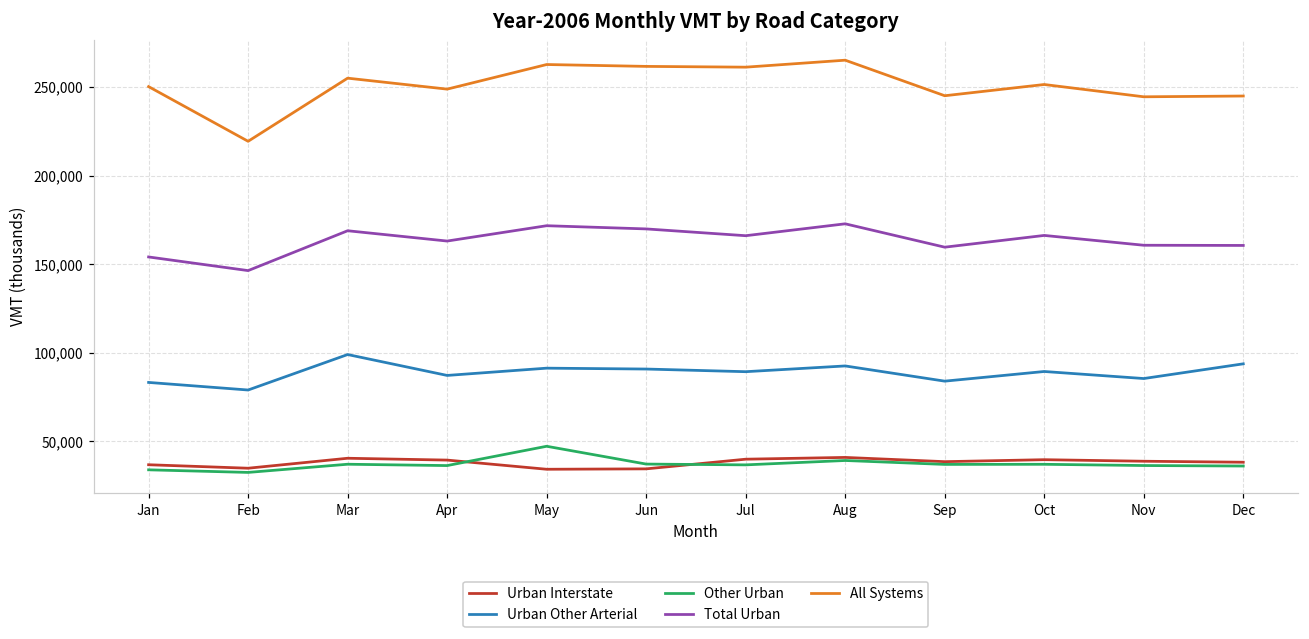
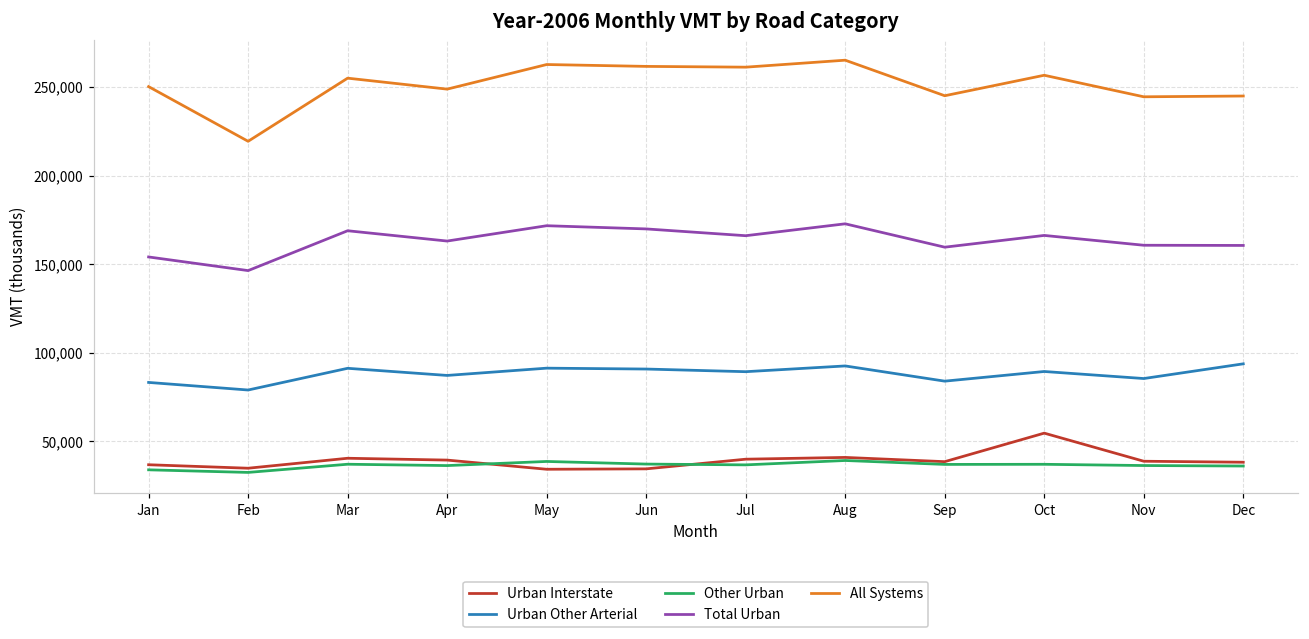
Urban Other Arterial, Mar: 99,000 -> 91,000
Other Urban, May: 47,000 -> 39,000
Urban Interstate, Oct: 40,000 -> 55,000
All Systems, Oct: 251,000 -> 257,000
